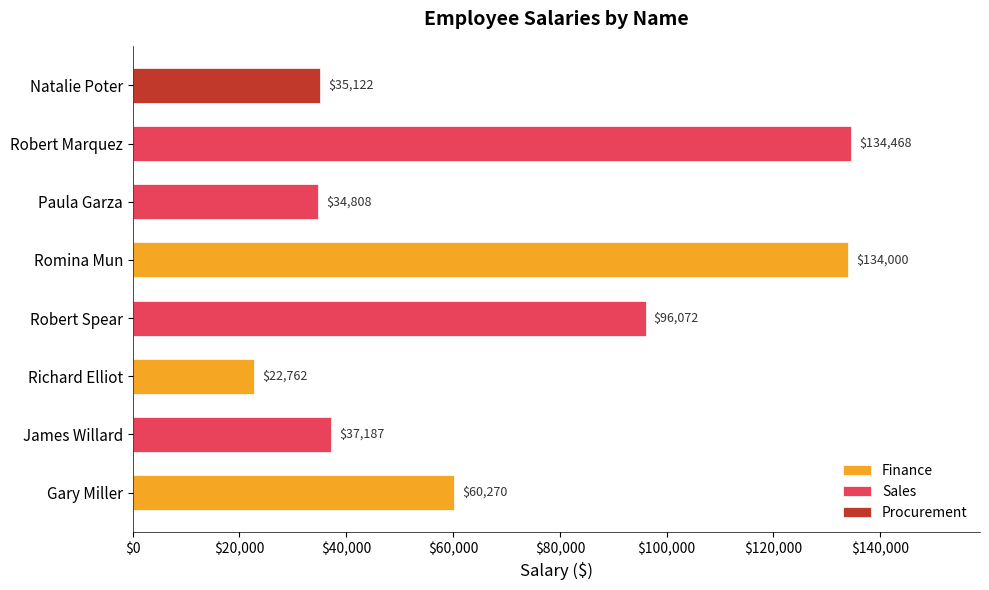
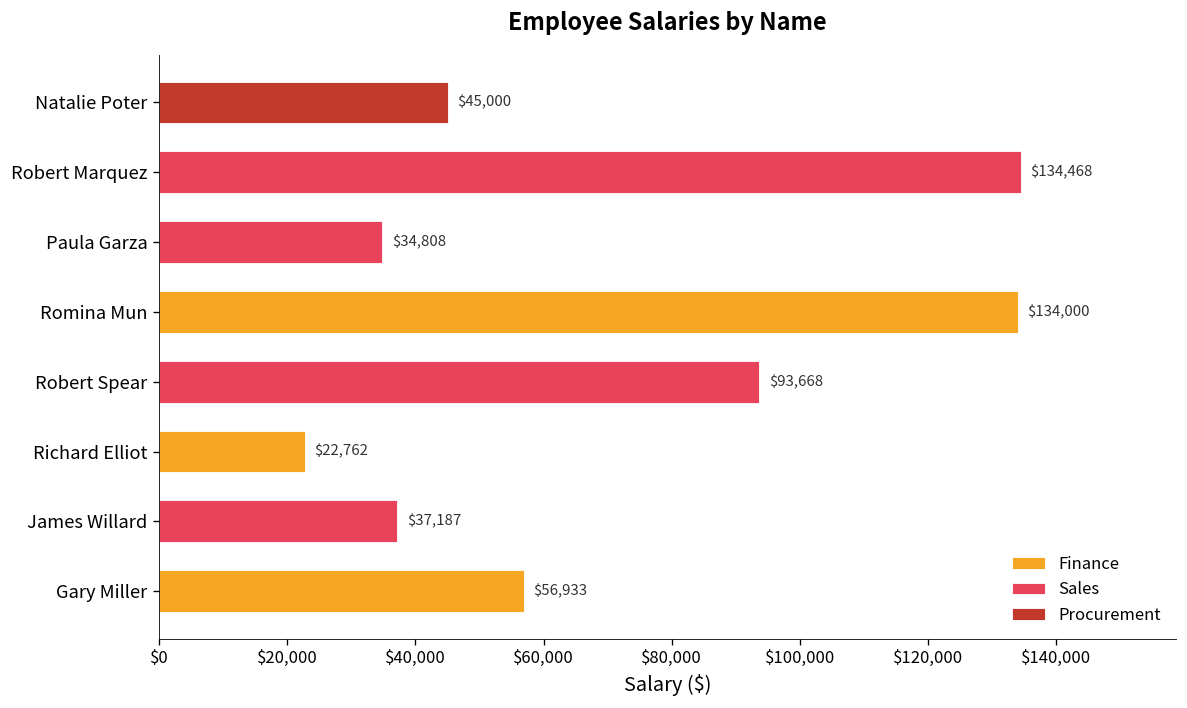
Procurement, Natalie Poter: $35,122 -> $45,000
Sales, Robert Spear: $96,072 -> $93,668
Finance, Gary Miller: $60,270 -> $56,933
